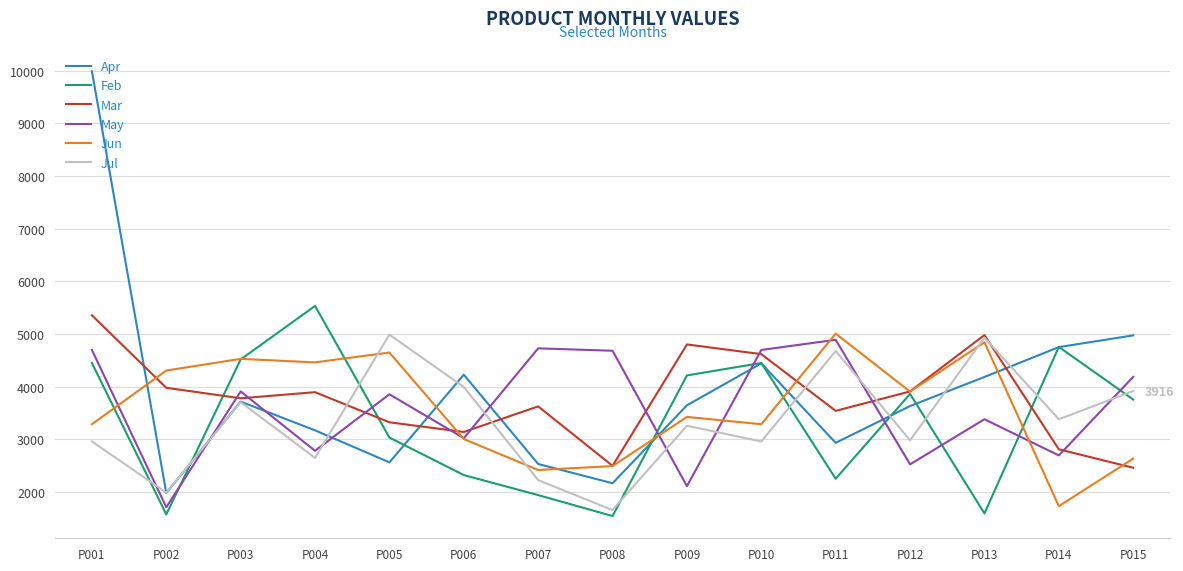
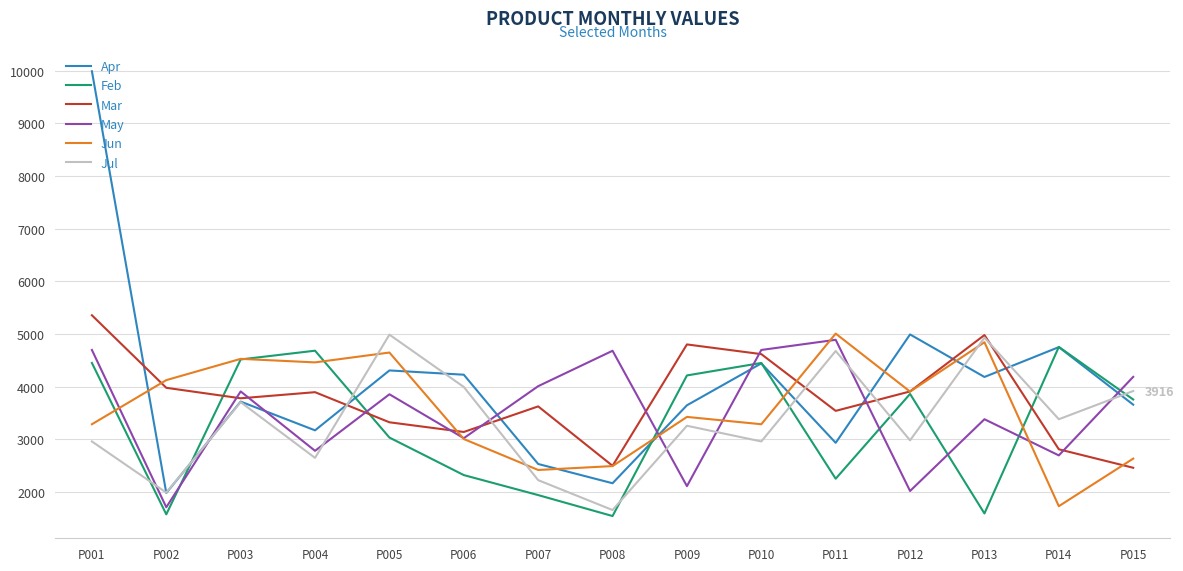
Jun, P002: 4300 -> 4100
Feb, P004: 5500 -> 4700
Apr, P005: 2600 -> 4300
May, P007: 4700 -> 4000
Apr, P012: 3600 -> 5000
May, P012: 2500 -> 2000
Apr, P015: 5000 -> 3700
